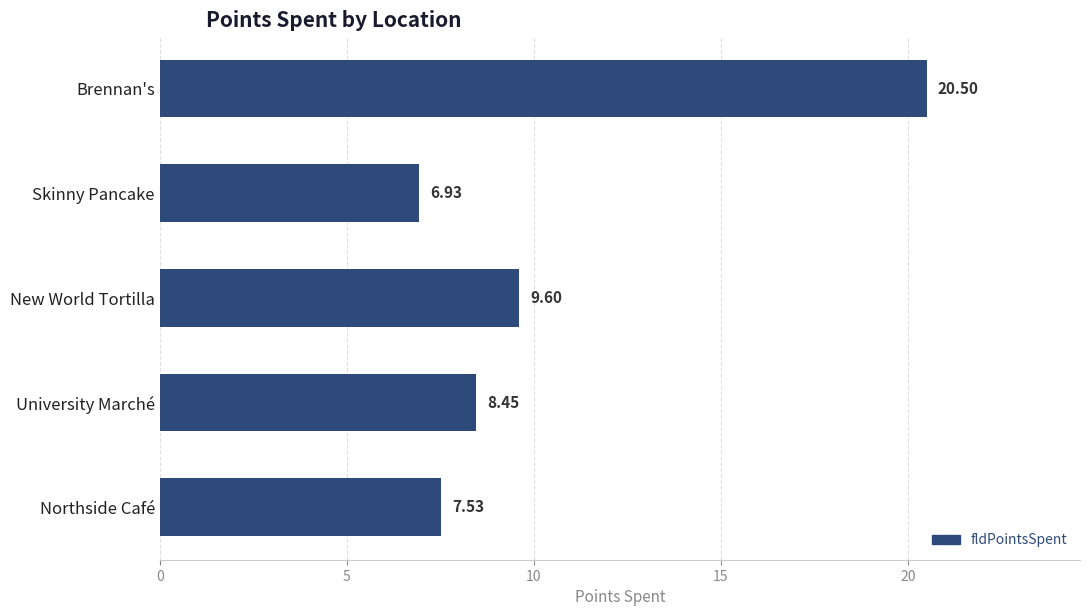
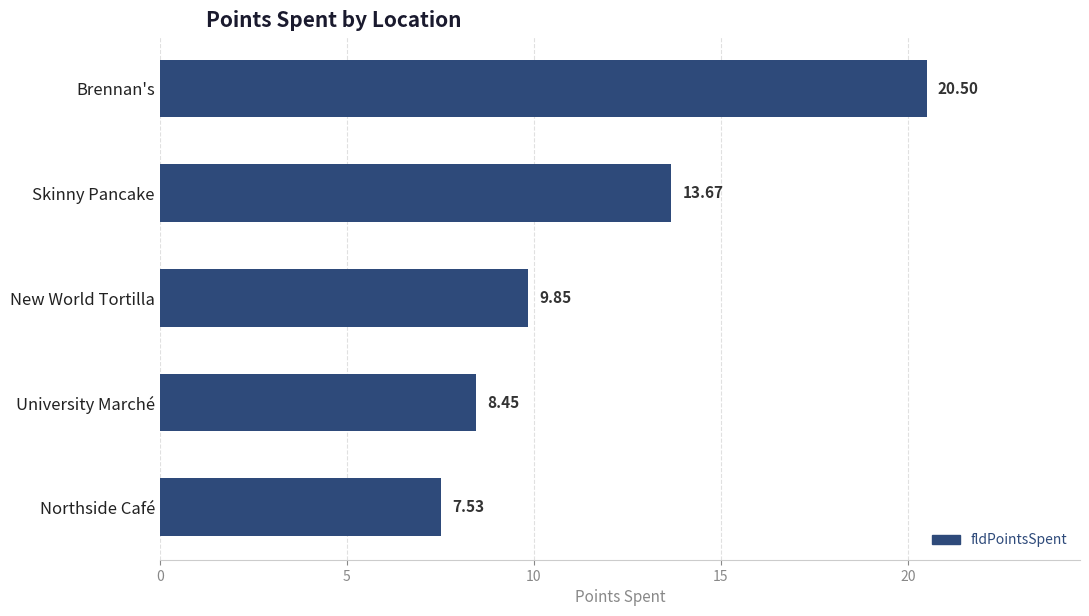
Skinny Pancake: 6.93 -> 13.67
New World Tortilla: 9.60 -> 9.85
